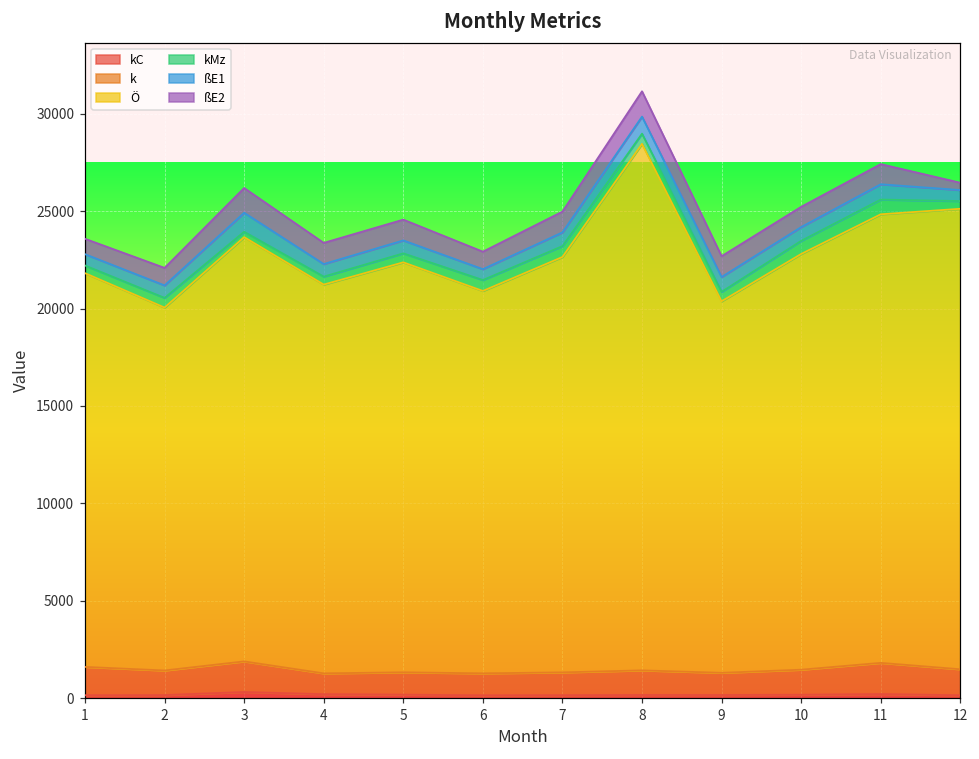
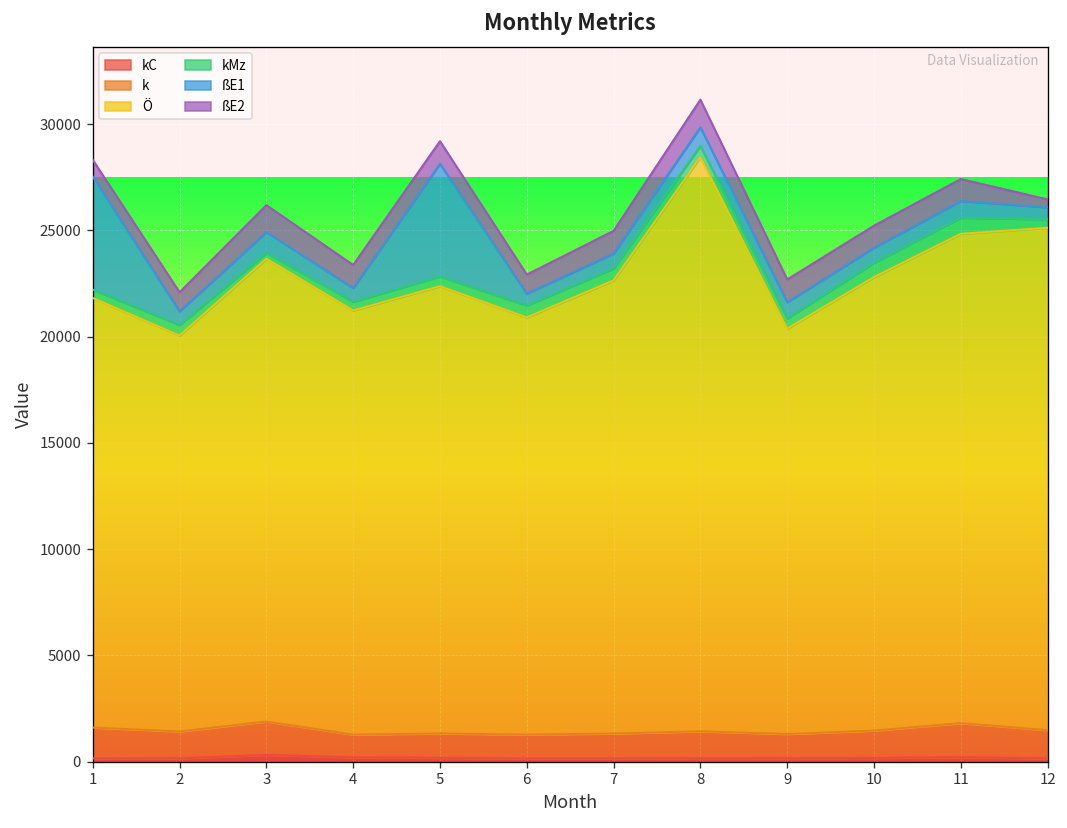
ßE1, 1: 600 -> 5300
ßE1, 5: 700 -> 5300
